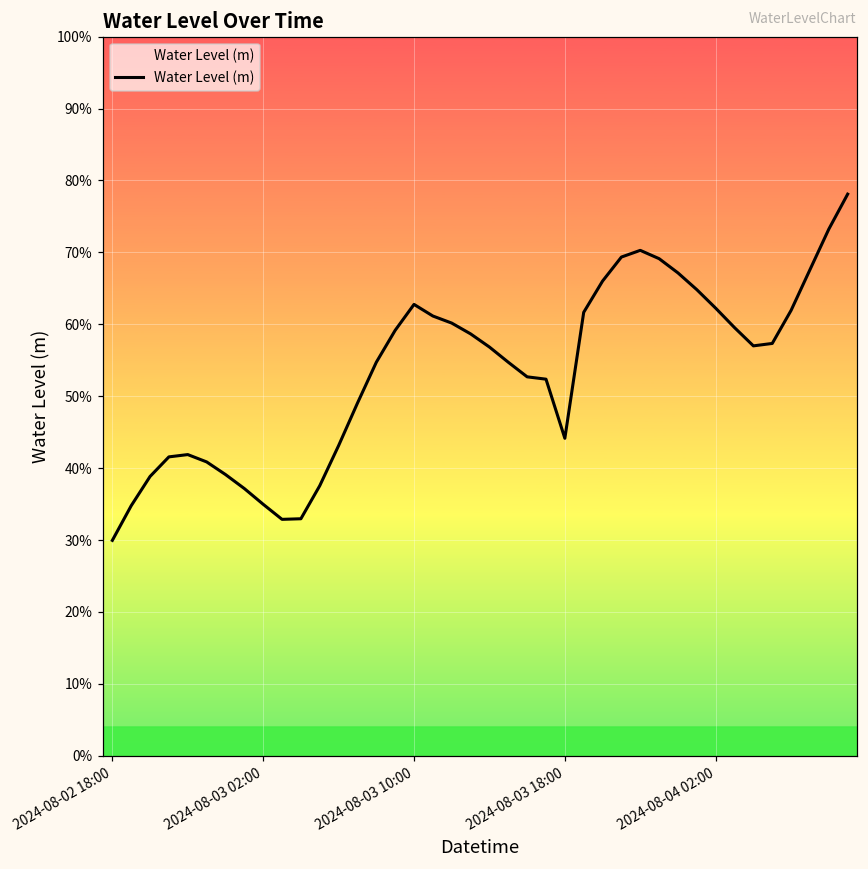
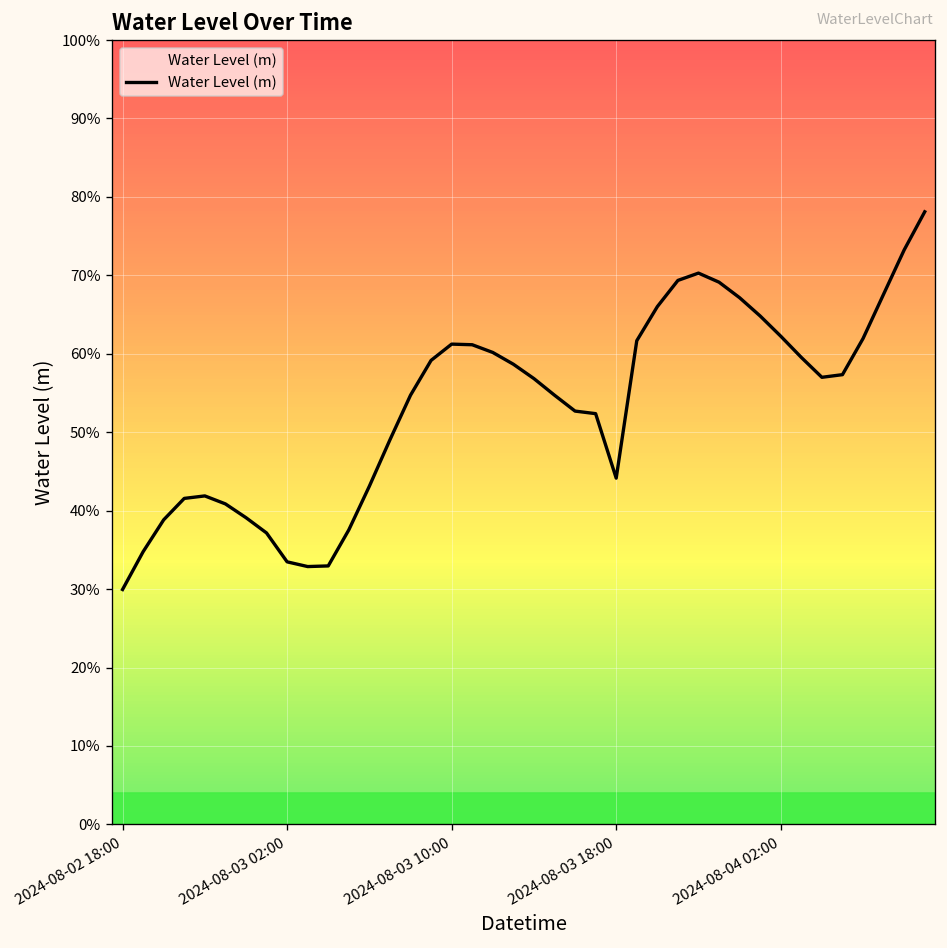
2024-08-03 02:00: 35% -> 33%
2024-08-03 10:00: 63% -> 61%
